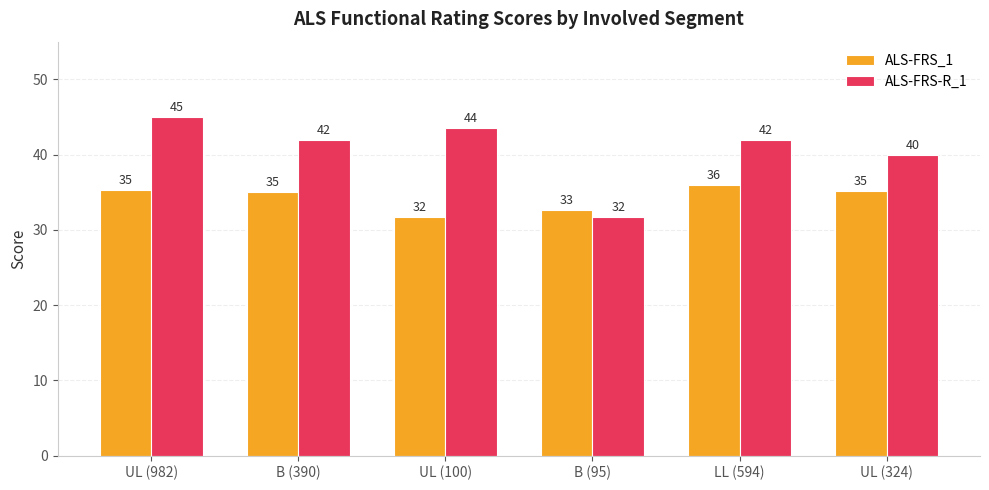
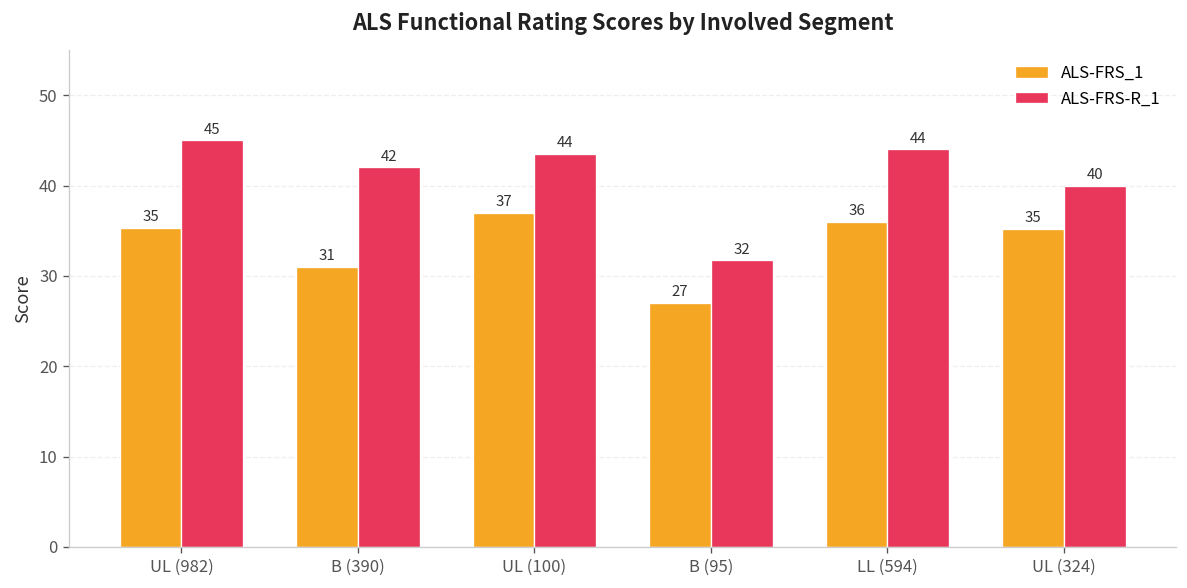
ALS-FRS_1, B (390): 35 -> 31
ALS-FRS_1, UL (100): 32 -> 37
ALS-FRS_1, B (95): 33 -> 27
ALS-FRS-R_1, LL (594): 42 -> 44
